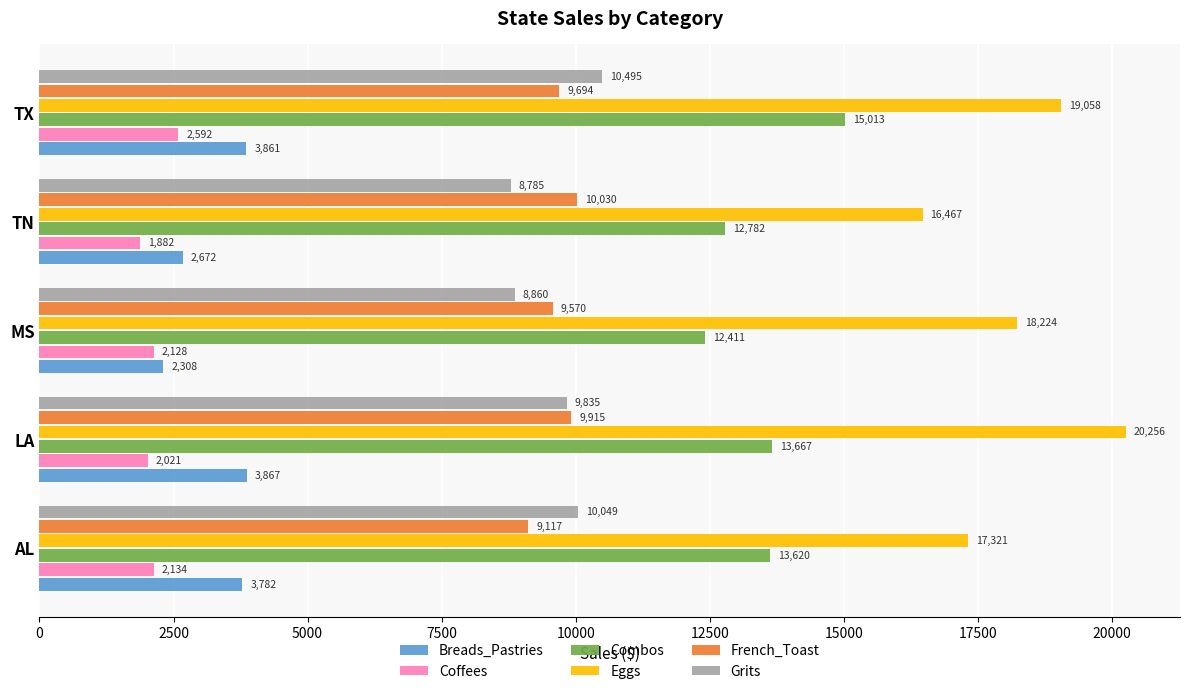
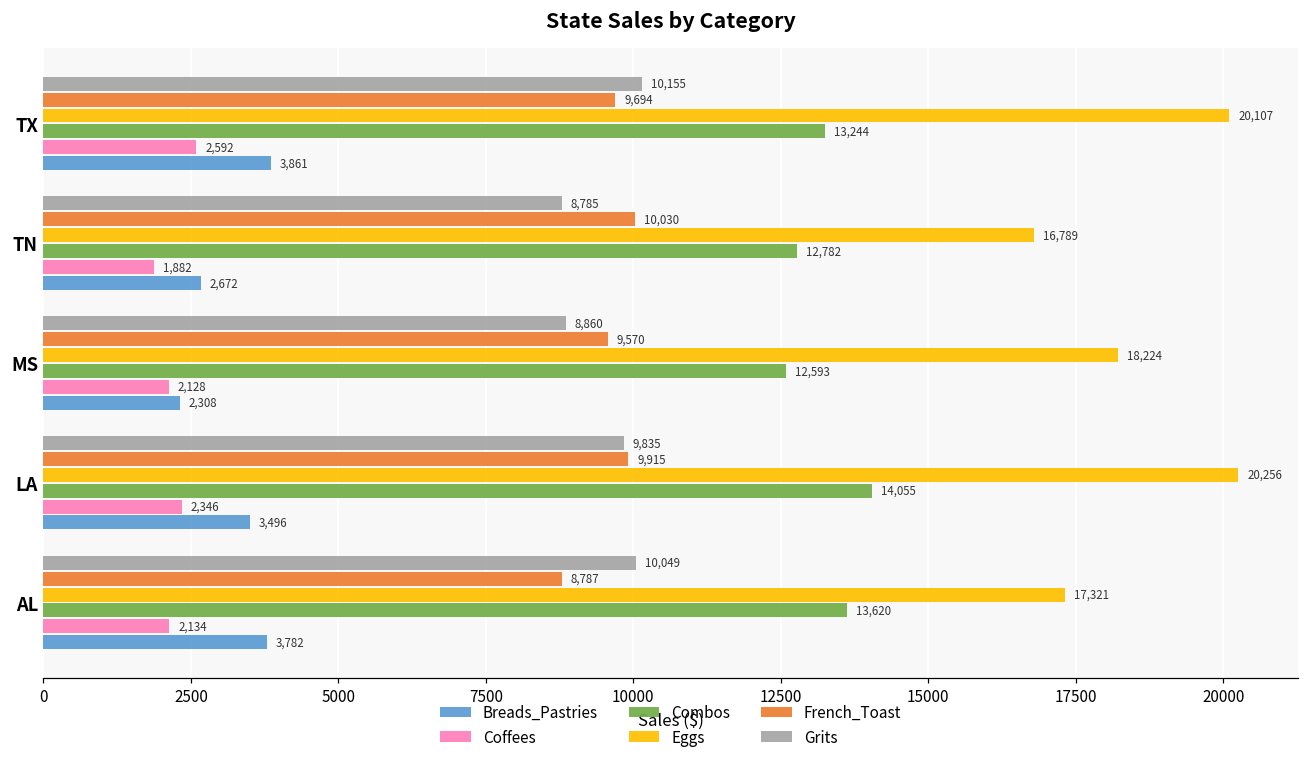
Grits, TX: 10,495 -> 10,155
Eggs, TX: 19,058 -> 20,107
Combos, TX: 15,013 -> 13,244
Eggs, TN: 16,467 -> 16,789
Combos, MS: 12,411 -> 12,593
Combos, LA: 13,667 -> 14,055
Coffees, LA: 2,021 -> 2,346
Breads_Pastries, LA: 3,867 -> 3,496
French_Toast, AL: 9,117 -> 8,787
